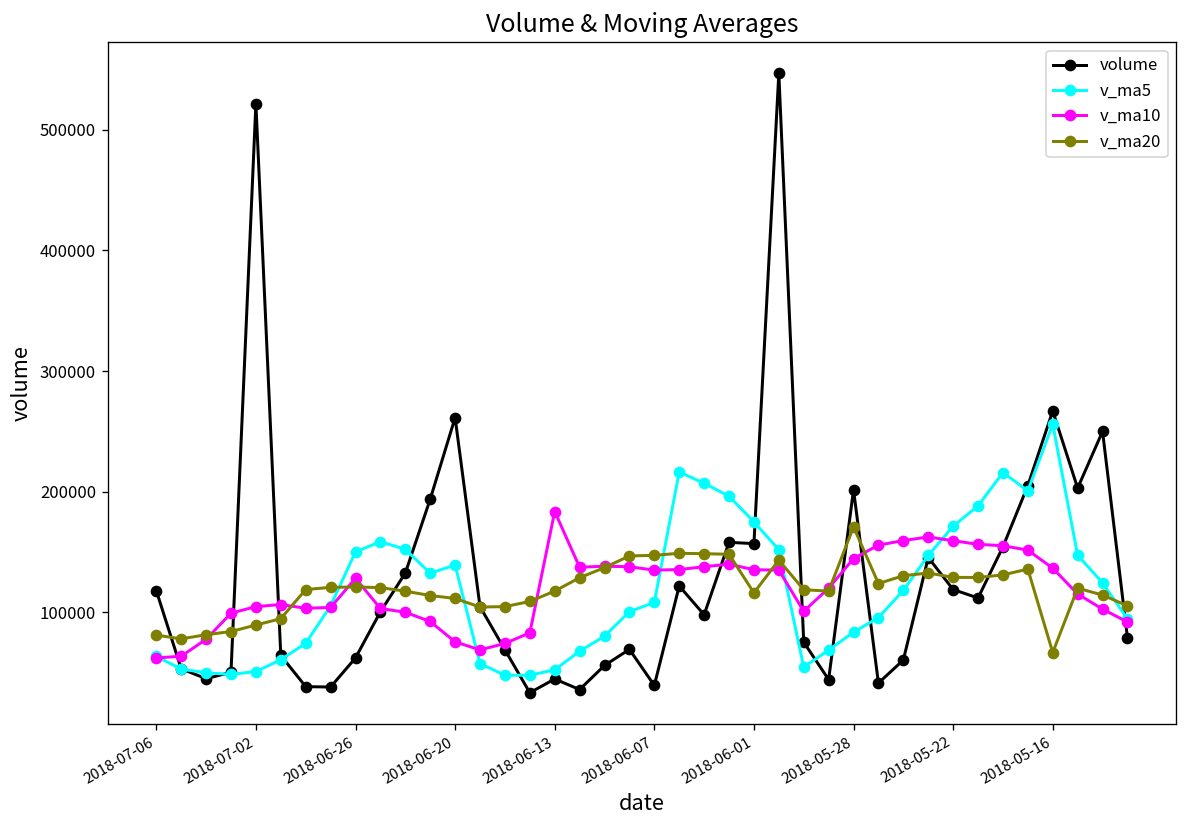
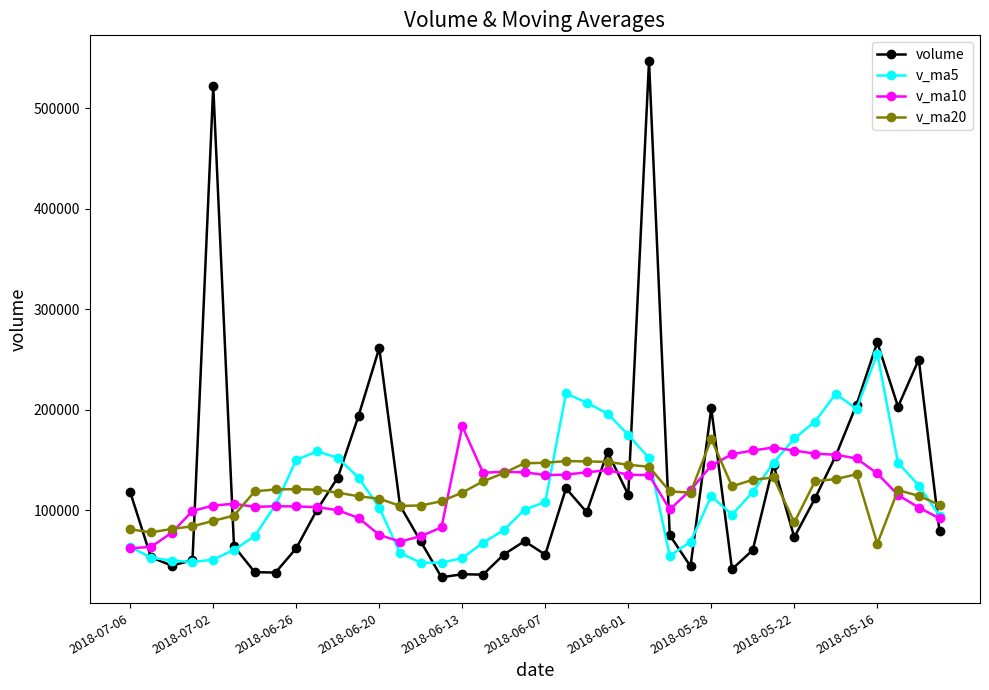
v_ma10, 2018-06-26: 128000 -> 104000
v_ma5, 2018-06-20: 139000 -> 102000
volume, 2018-06-13: 45000 -> 36000
volume, 2018-06-07: 39000 -> 56000
volume, 2018-06-01: 157000 -> 115000
v_ma20, 2018-06-01: 116000 -> 145000
v_ma5, 2018-05-28: 83000 -> 114000
volume, 2018-05-22: 119000 -> 73000
v_ma20, 2018-05-22: 129000 -> 88000
